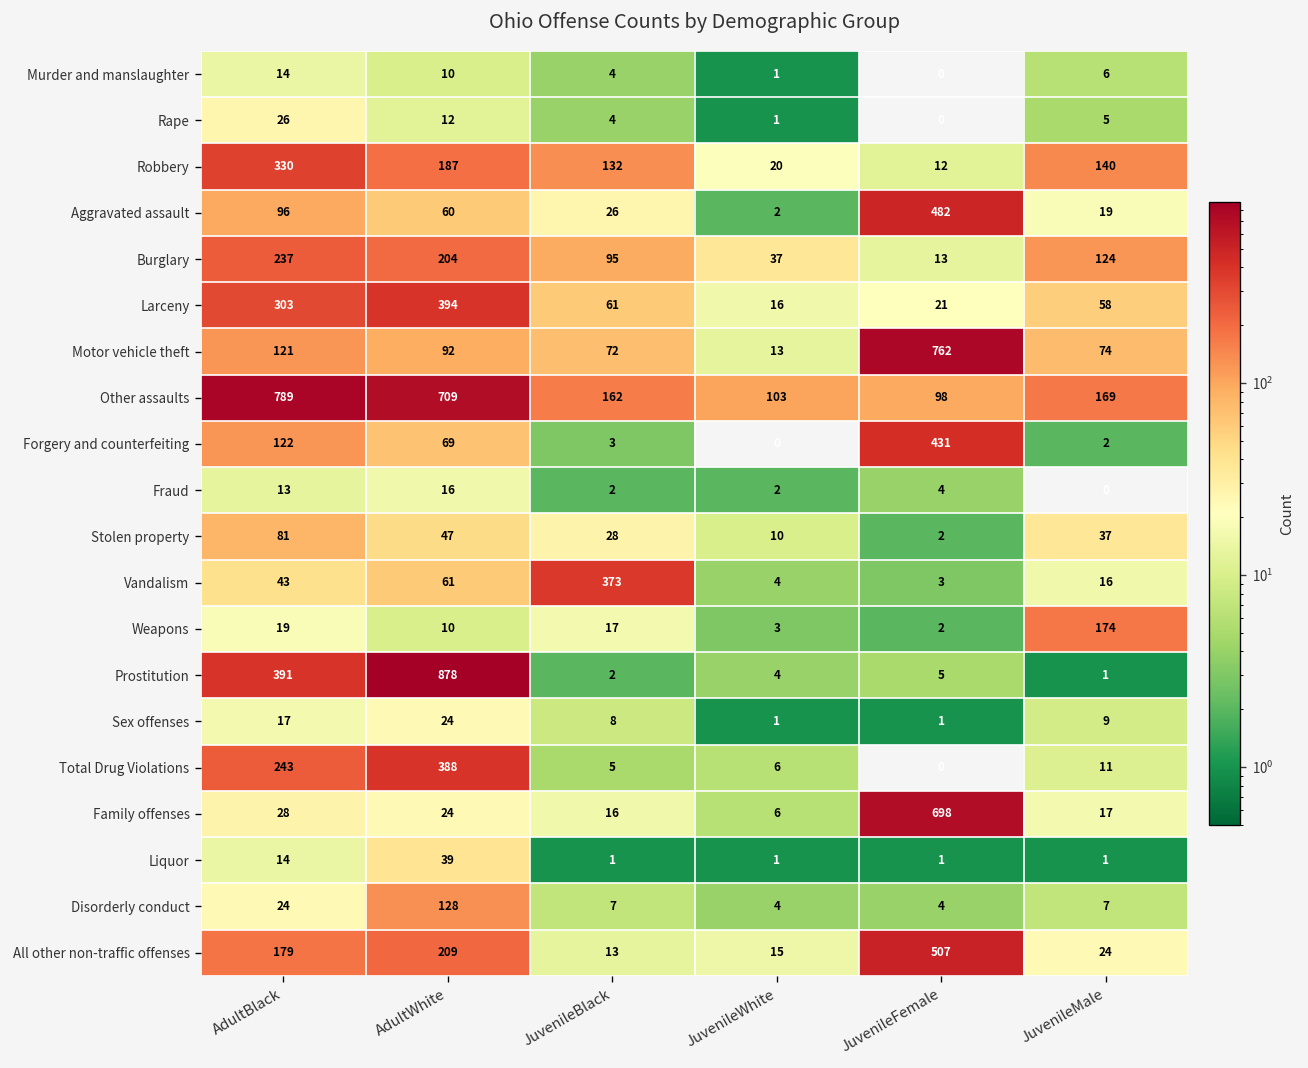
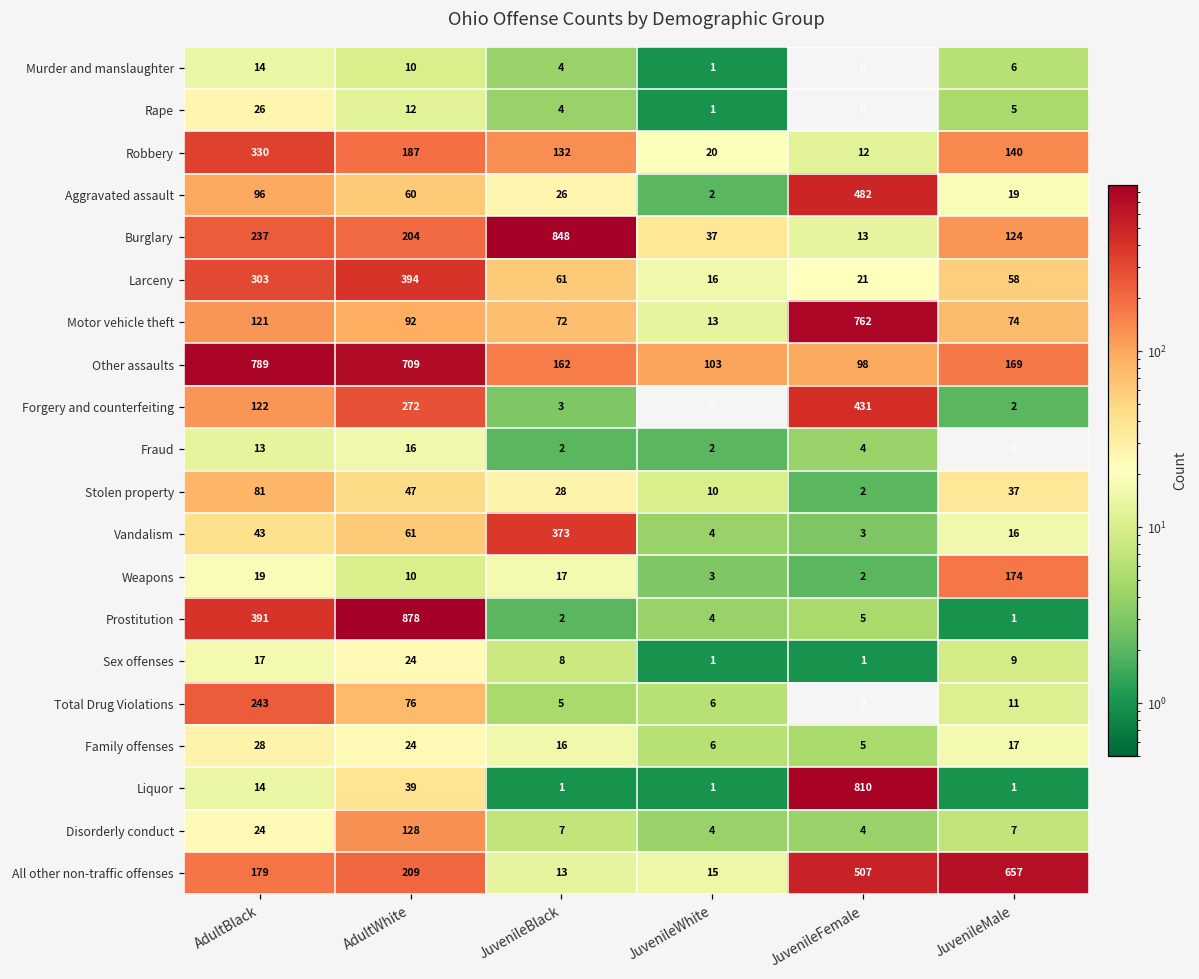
Burglary, JuvenileBlack: 95 -> 848
Forgery and counterfeiting, AdultWhite: 69 -> 272
Total Drug Violations, AdultWhite: 388 -> 76
Family offenses, JuvenileFemale: 698 -> 5
Liquor, JuvenileFemale: 1 -> 810
All other non-traffic offenses, JuvenileMale: 24 -> 657
